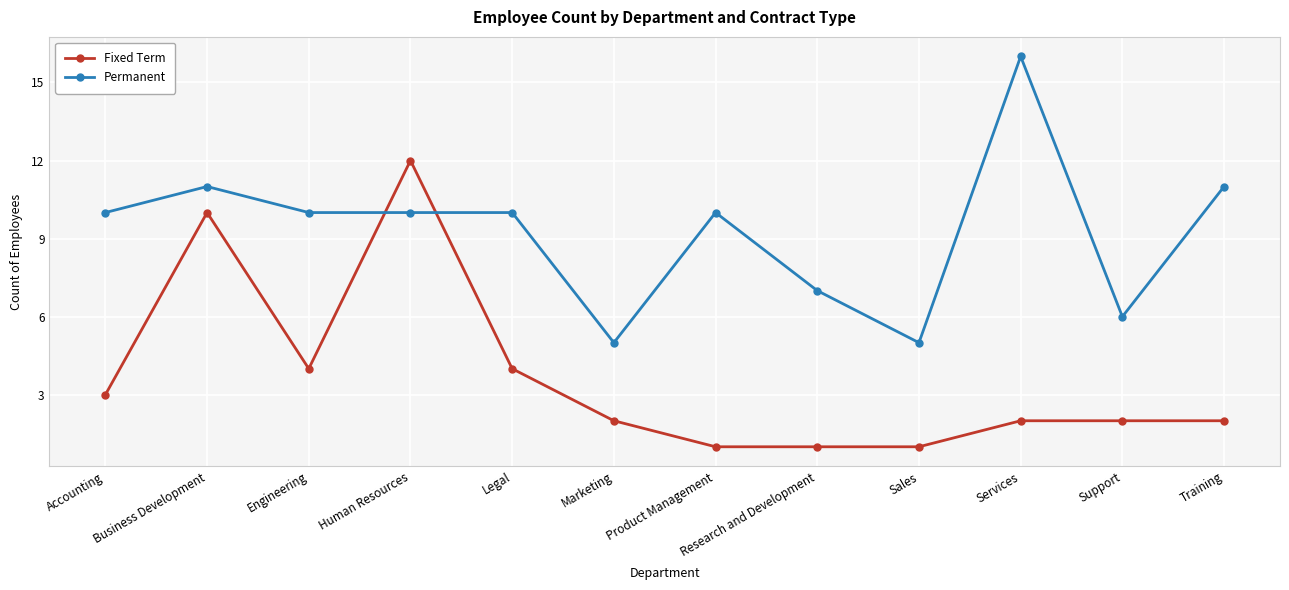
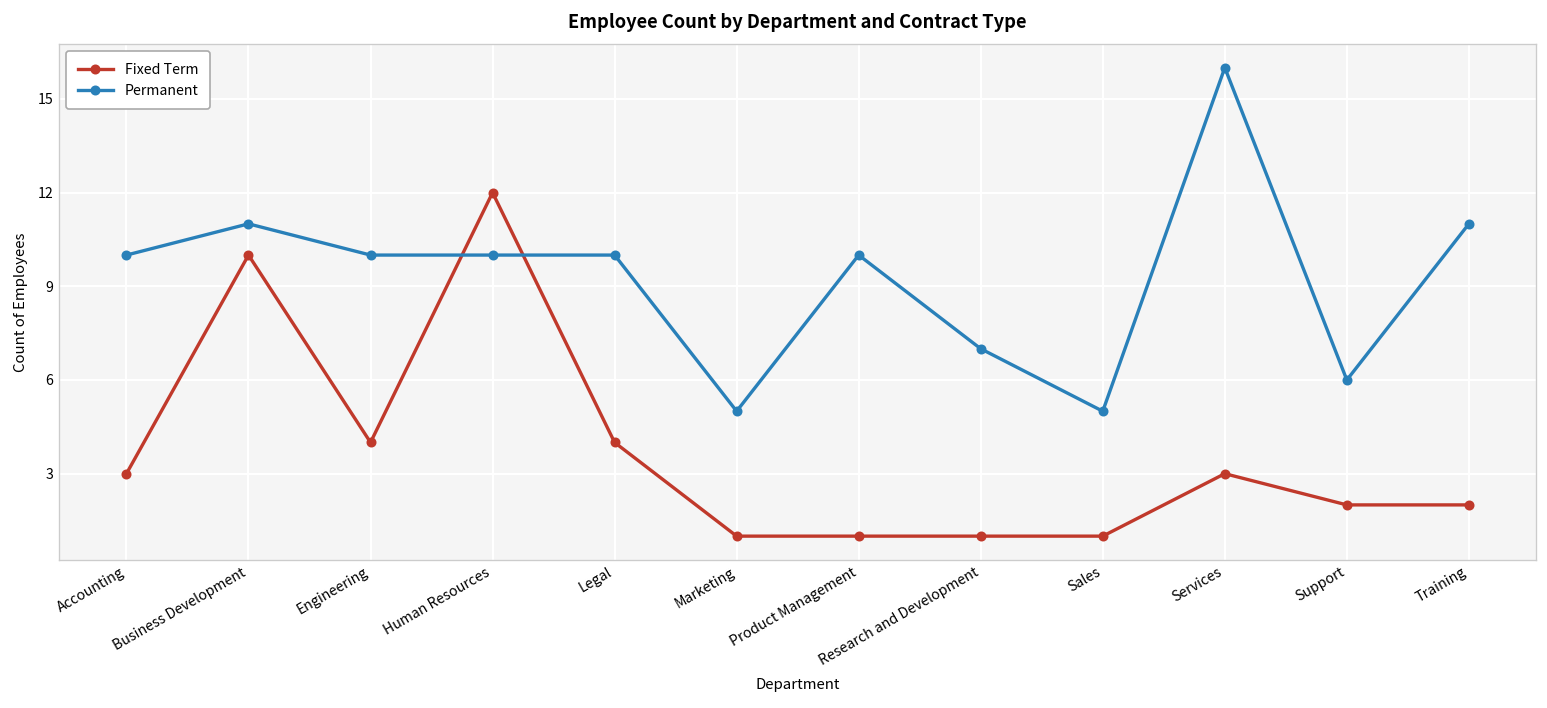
Fixed Term, Marketing: 2 -> 1
Fixed Term, Services: 2 -> 3
